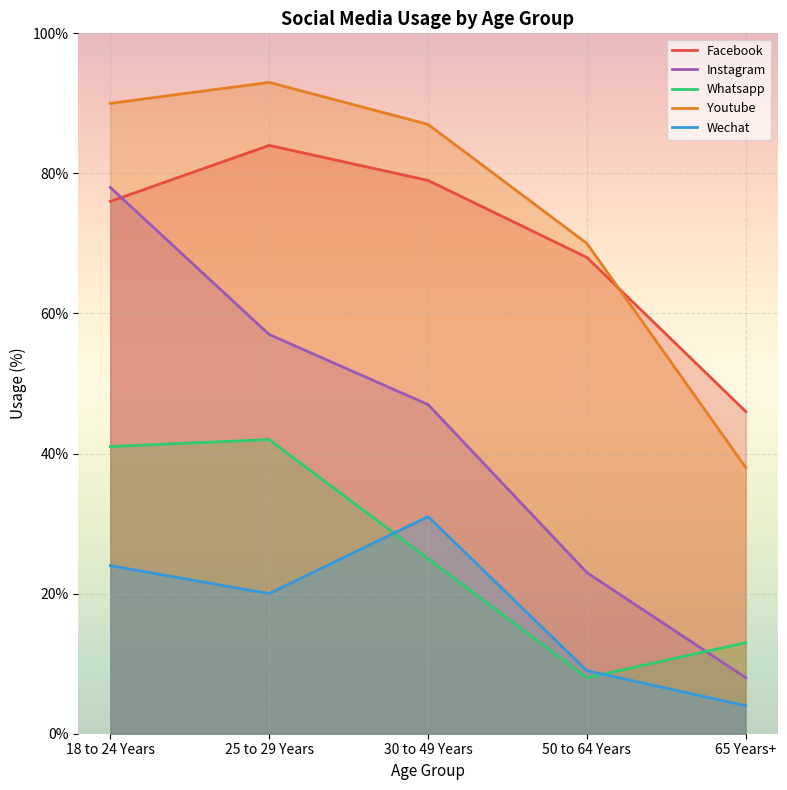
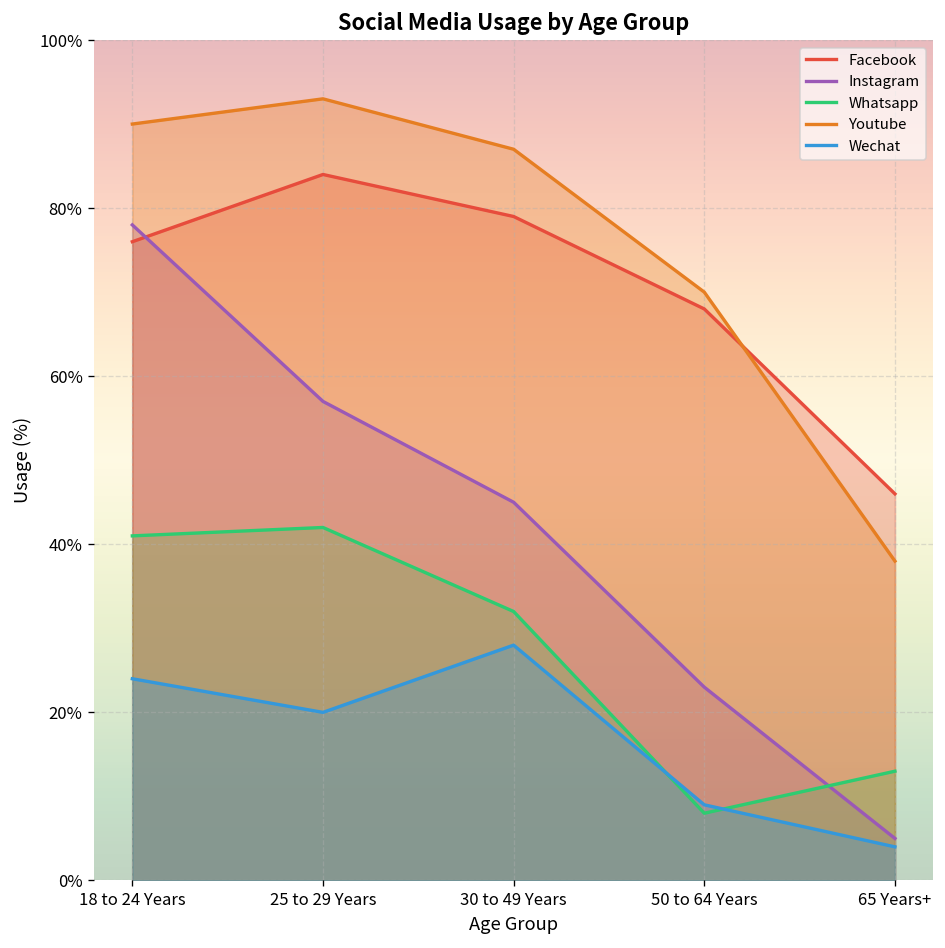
Instagram, 30 to 49 Years: 47% -> 45%
Whatsapp, 30 to 49 Years: 25% -> 32%
Wechat, 30 to 49 Years: 31% -> 28%
Instagram, 65 Years+: 8% -> 5%
